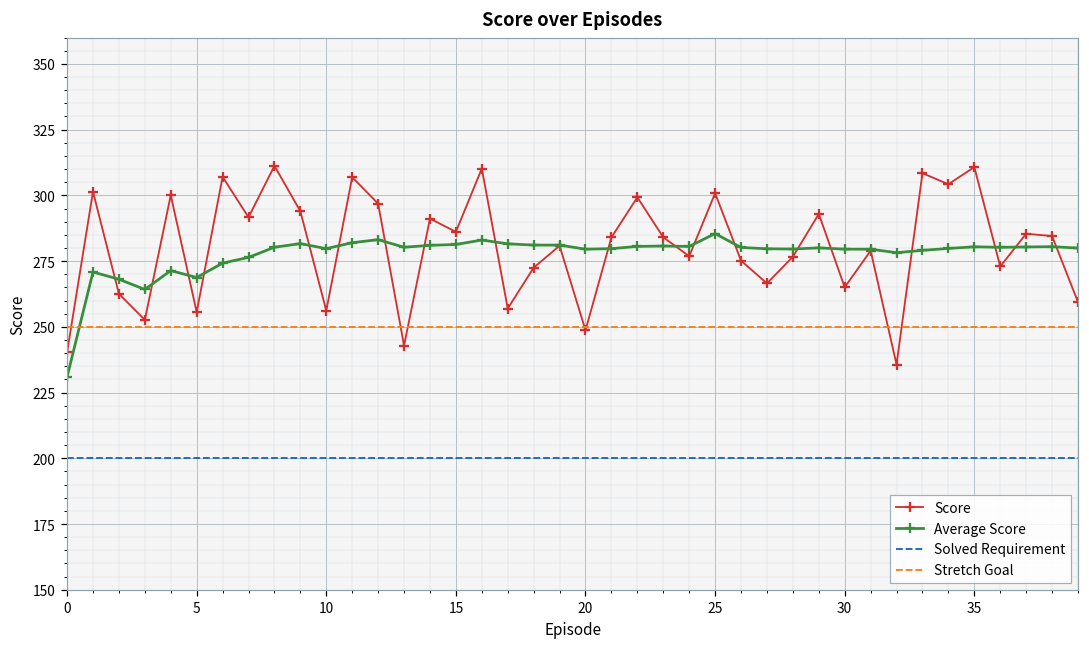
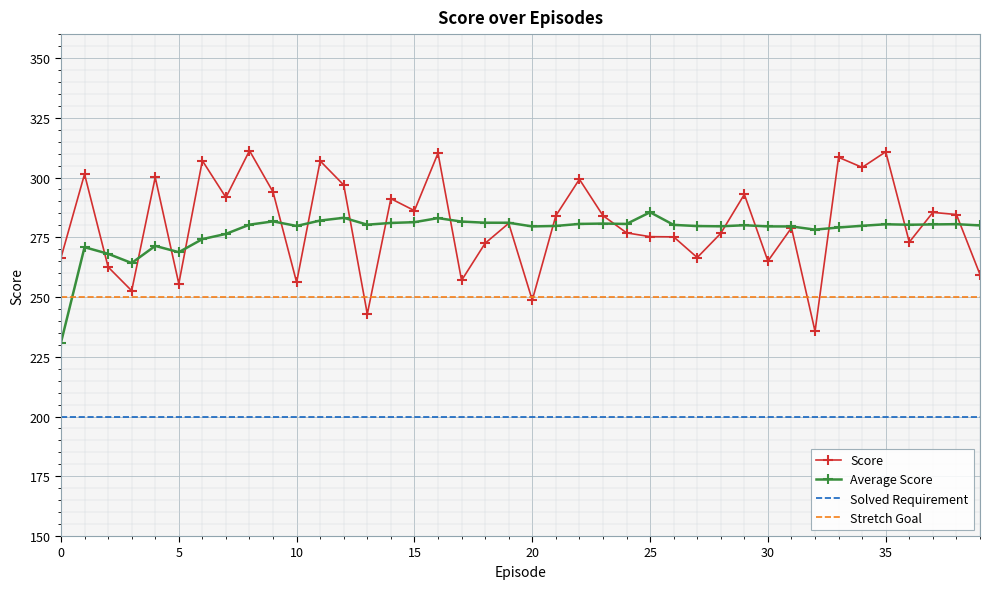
Score, 0: 240 -> 266
Score, 25: 301 -> 275
